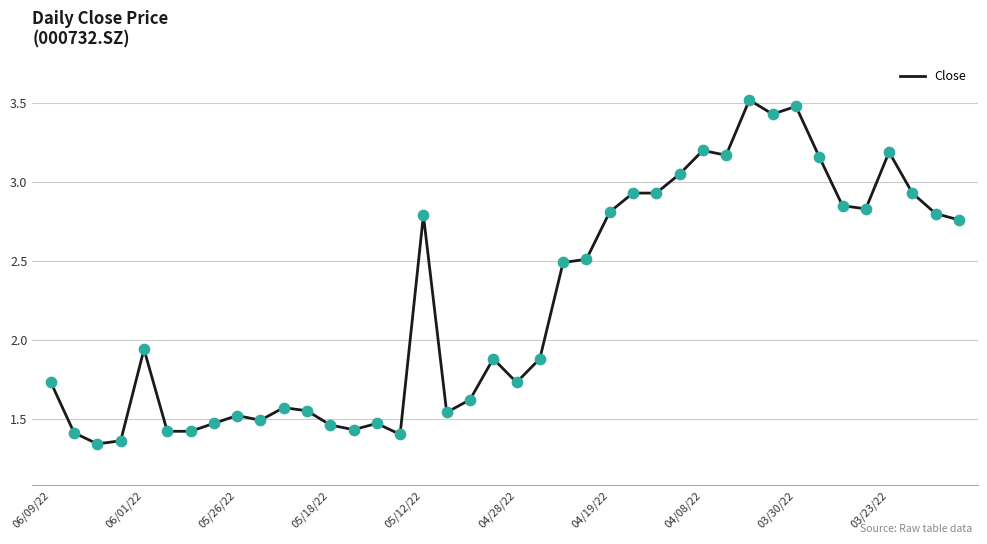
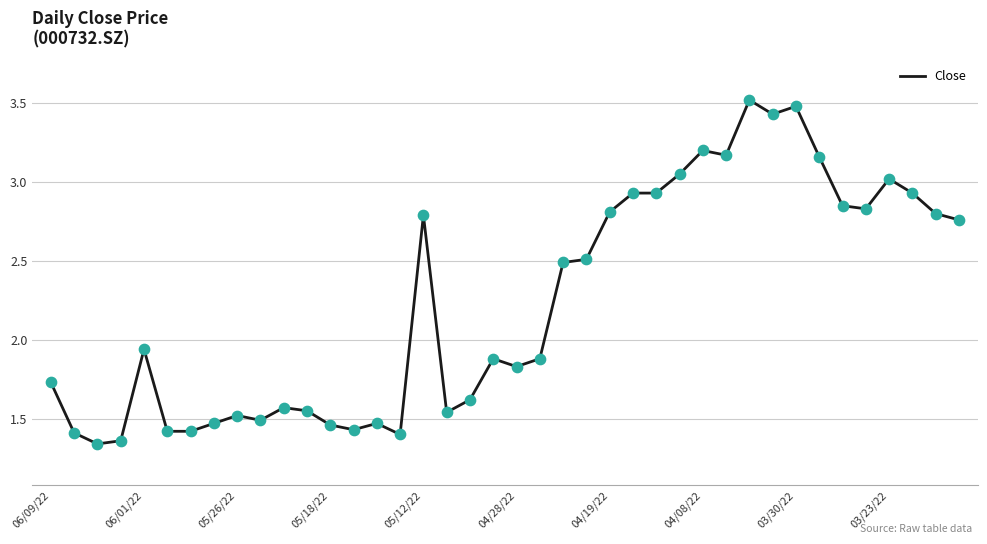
04/28/22: 1.73 -> 1.83
03/23/22: 3.19 -> 3.02
